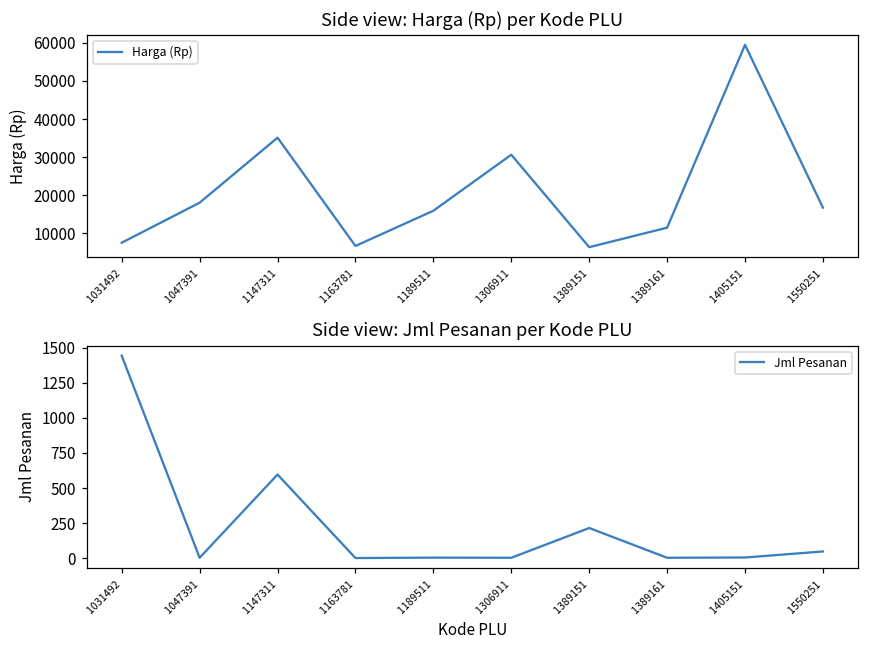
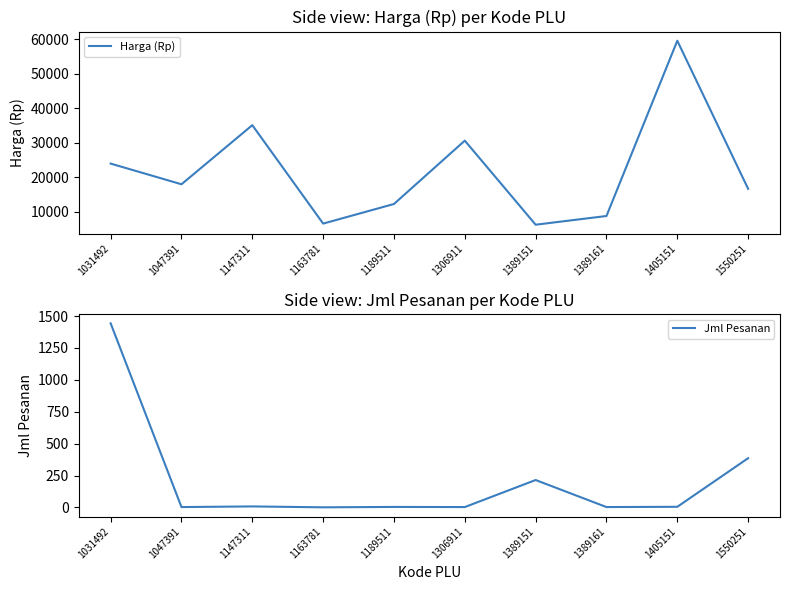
Side view: Harga (Rp) per Kode PLU, 1031492: 8000 -> 24000
Side view: Harga (Rp) per Kode PLU, 1189511: 16000 -> 12000
Side view: Harga (Rp) per Kode PLU, 1389161: 11000 -> 9000
Side view: Jml Pesanan per Kode PLU, 1147311: 600 -> 10
Side view: Jml Pesanan per Kode PLU, 1550251: 50 -> 390
